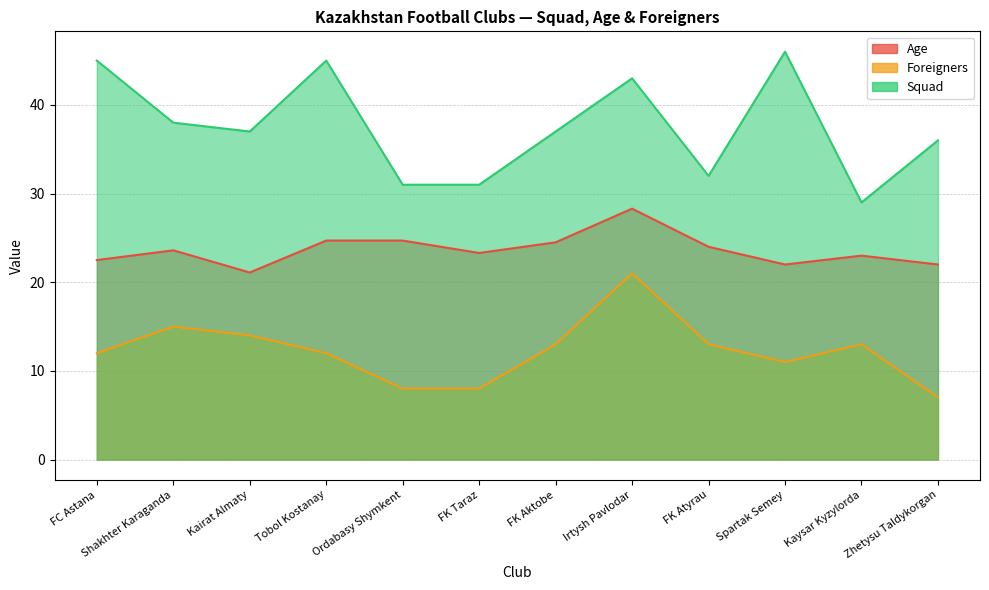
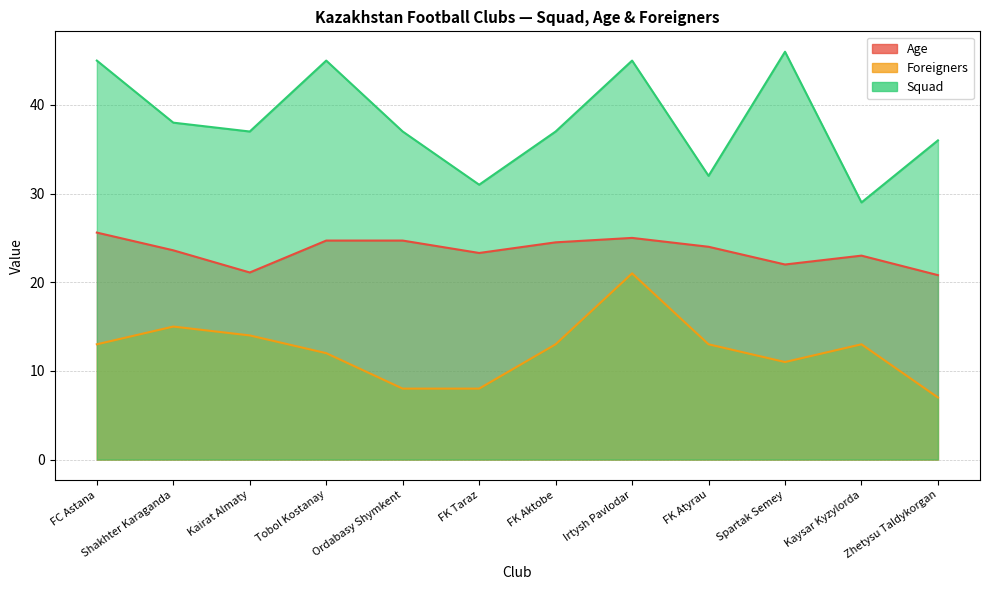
Age, FC Astana: 23 -> 26
Foreigners, FC Astana: 12 -> 13
Squad, Ordabasy Shymkent: 31 -> 37
Age, Irtysh Pavlodar: 28 -> 25
Squad, Irtysh Pavlodar: 43 -> 45
Age, Zhetysu Taldykorgan: 22 -> 21
